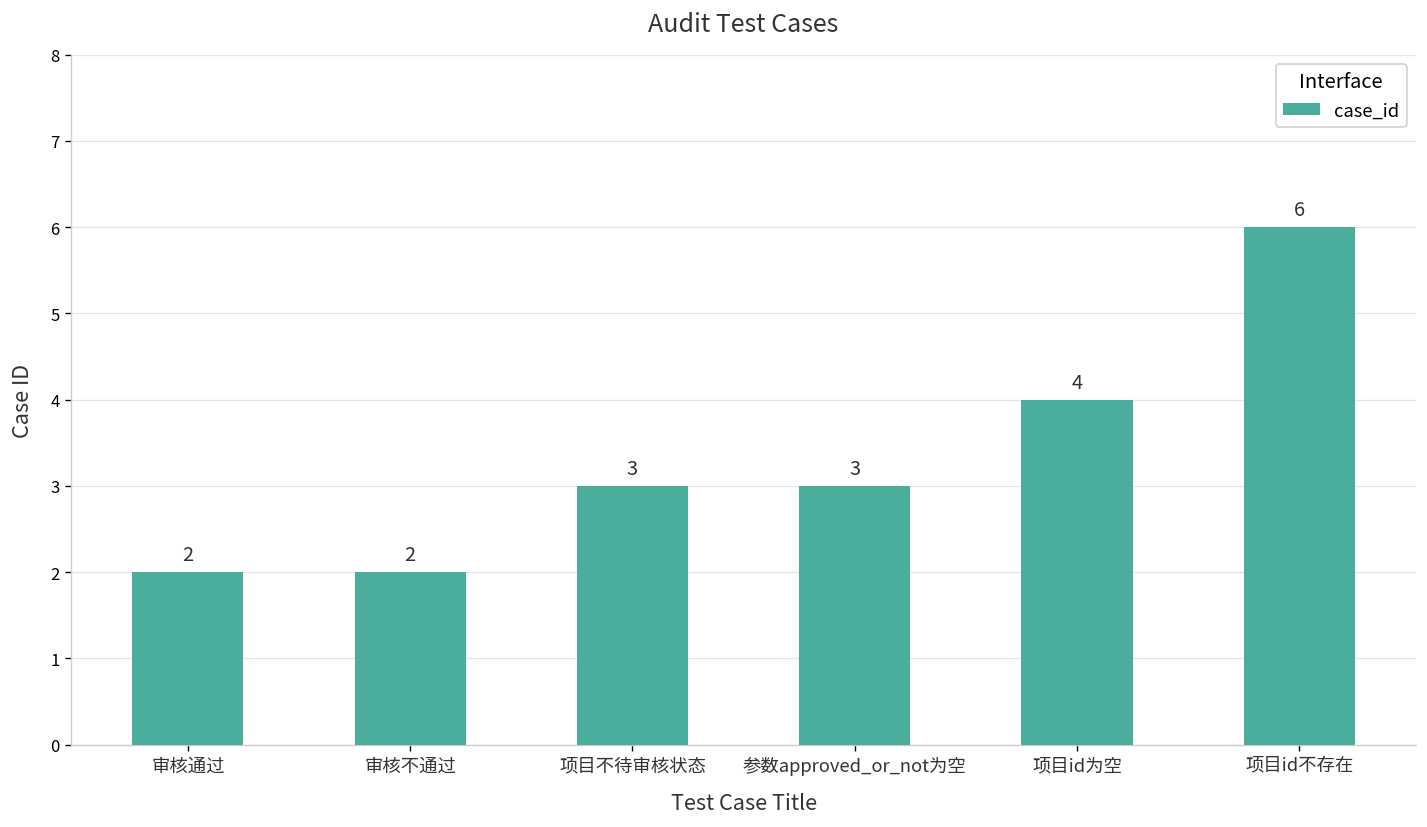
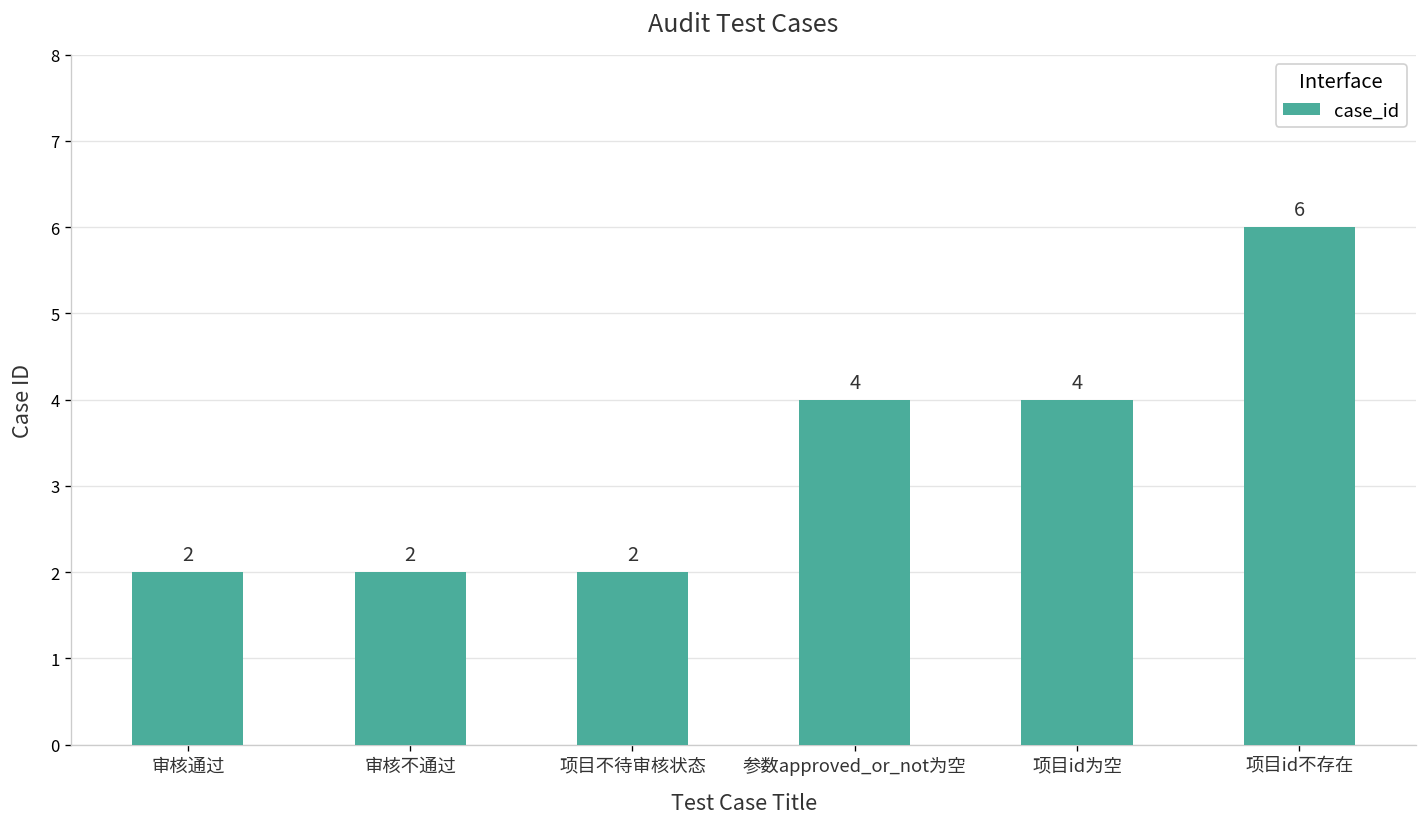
项目不待审核状态: 3 -> 2
参数approved_or_not为空: 3 -> 4
